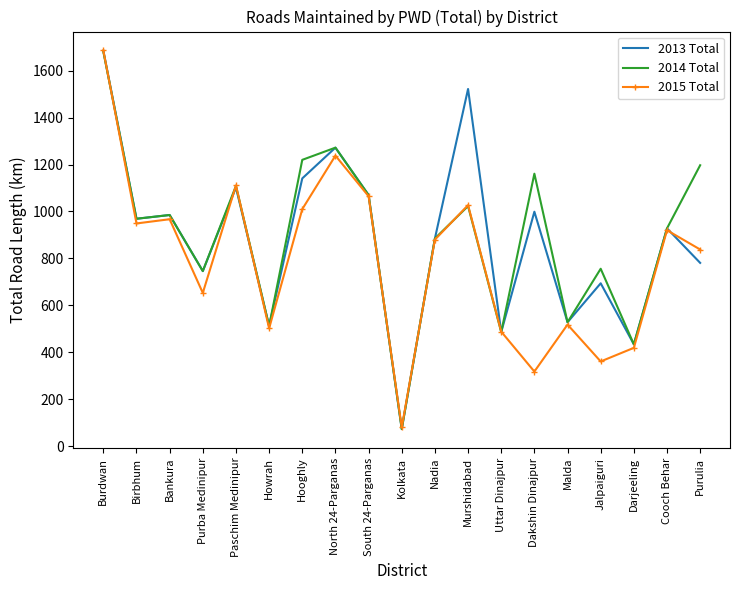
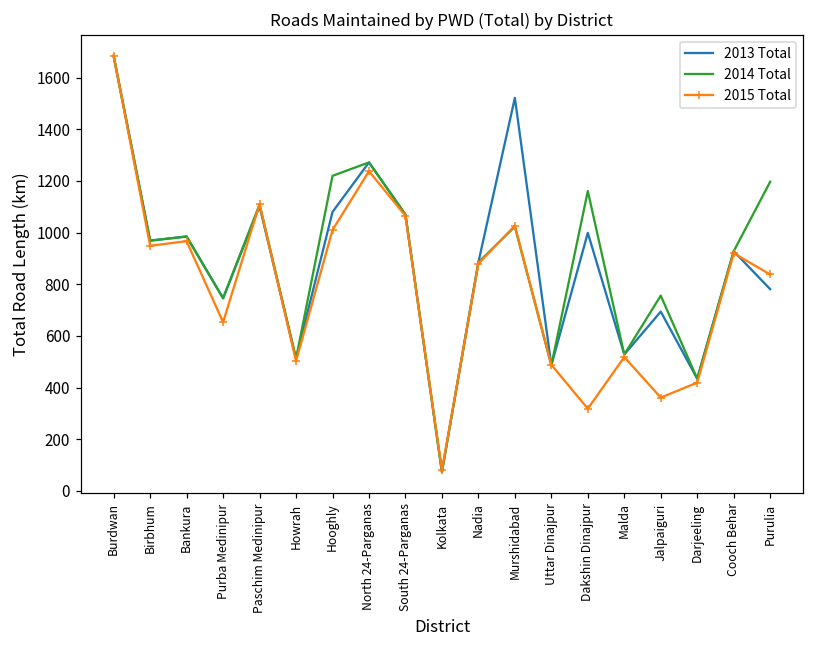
2013 Total, Hooghly: 1140 -> 1080
